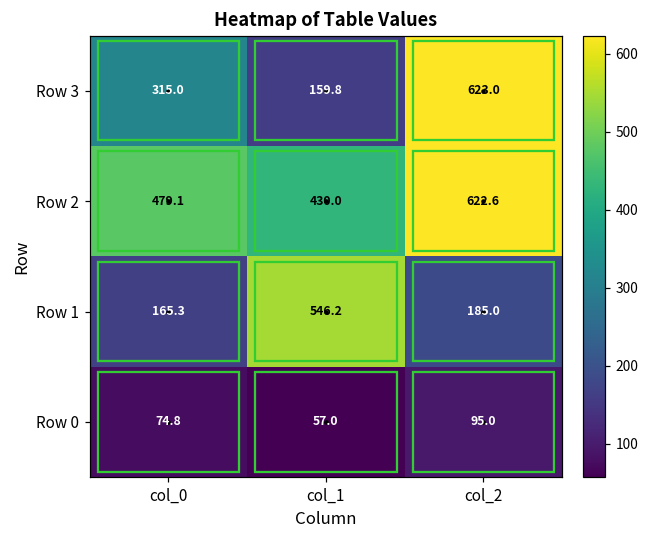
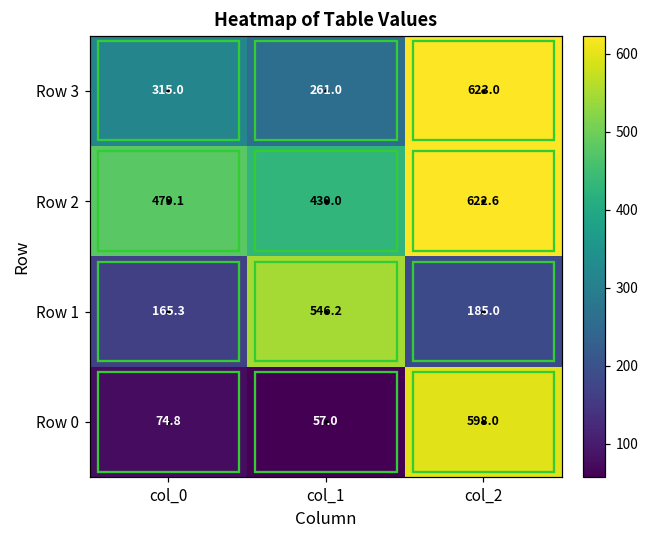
Row 3, col_1: 159.8 -> 261.0
Row 0, col_2: 95.0 -> 598.0
